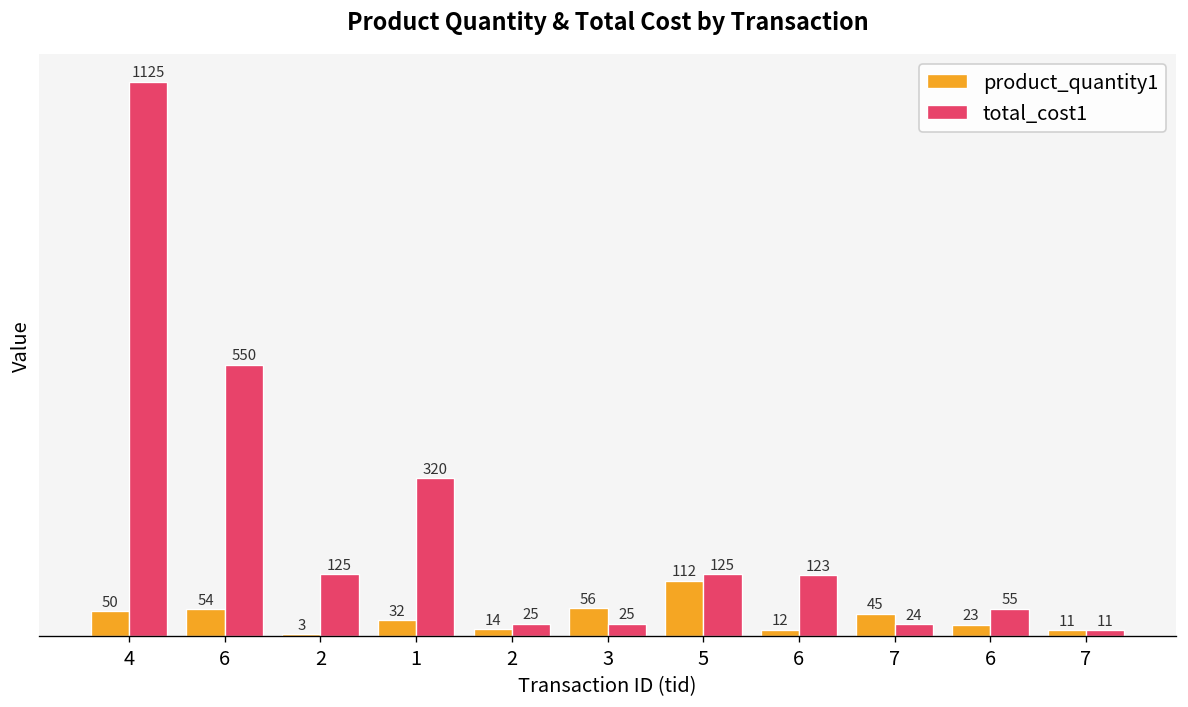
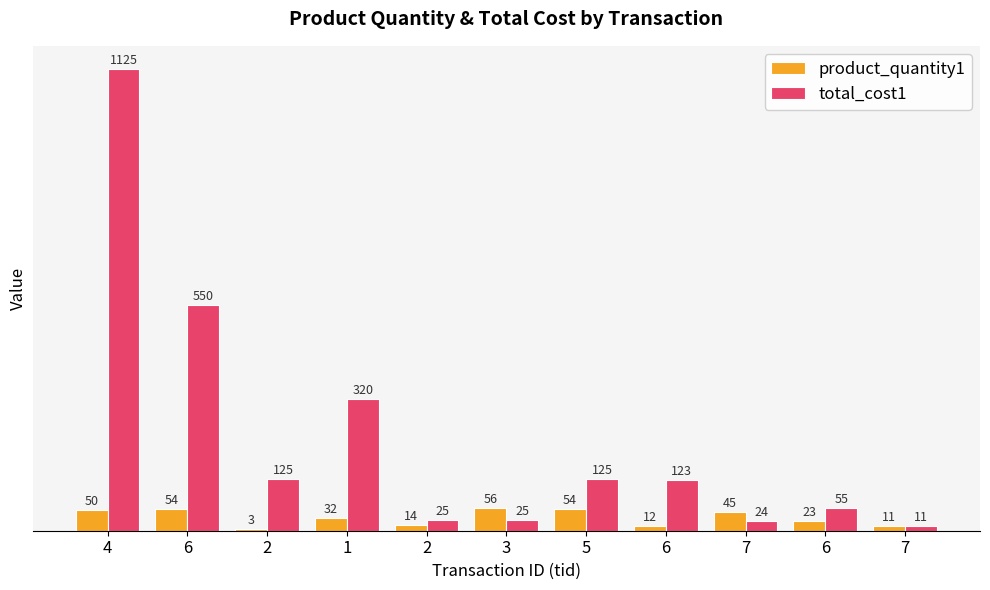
product_quantity1, 5: 112 -> 54
